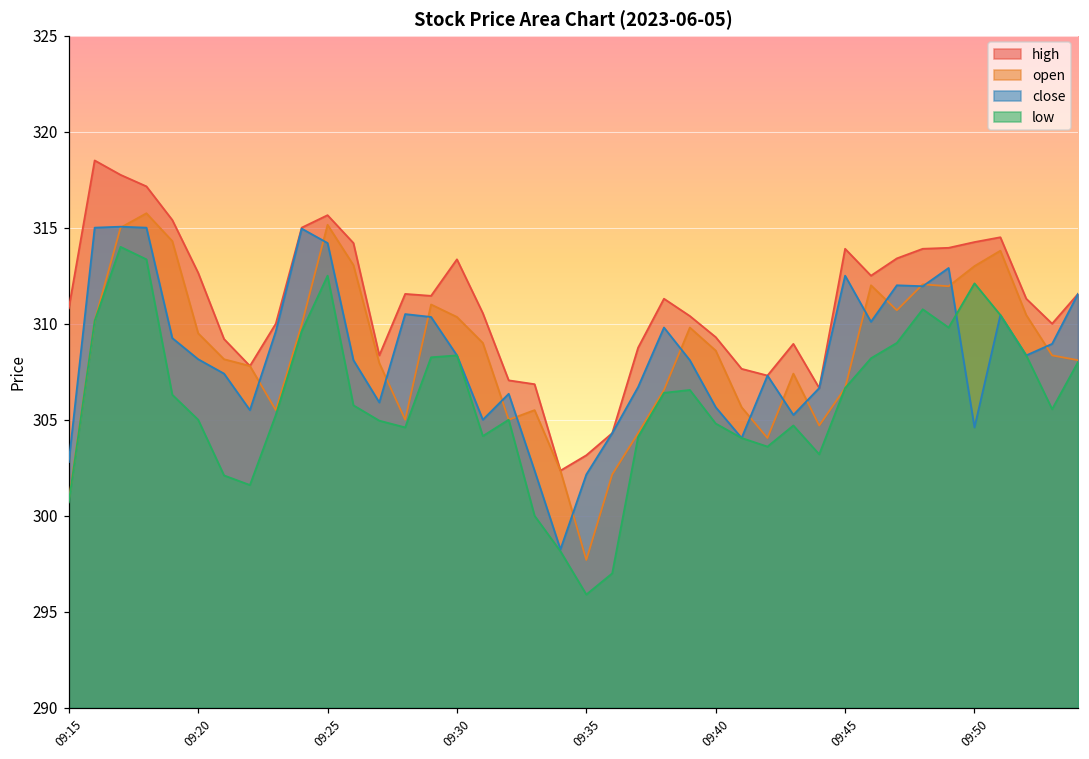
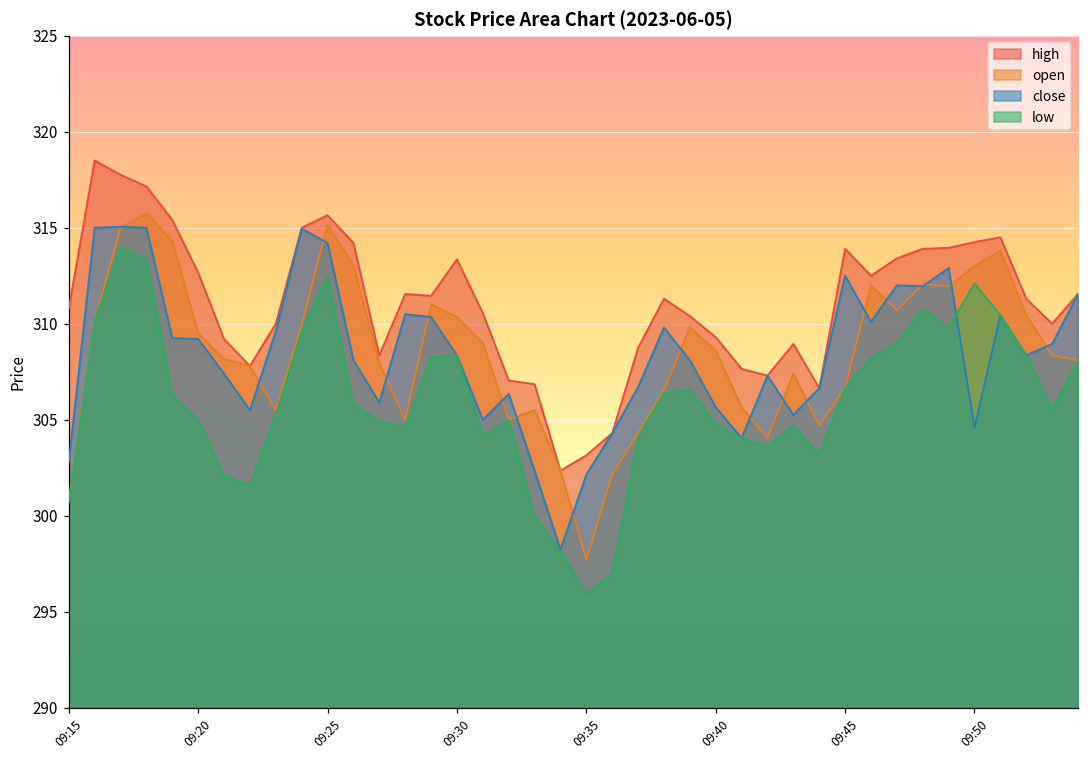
close, 09:20: 308.2 -> 309.2
